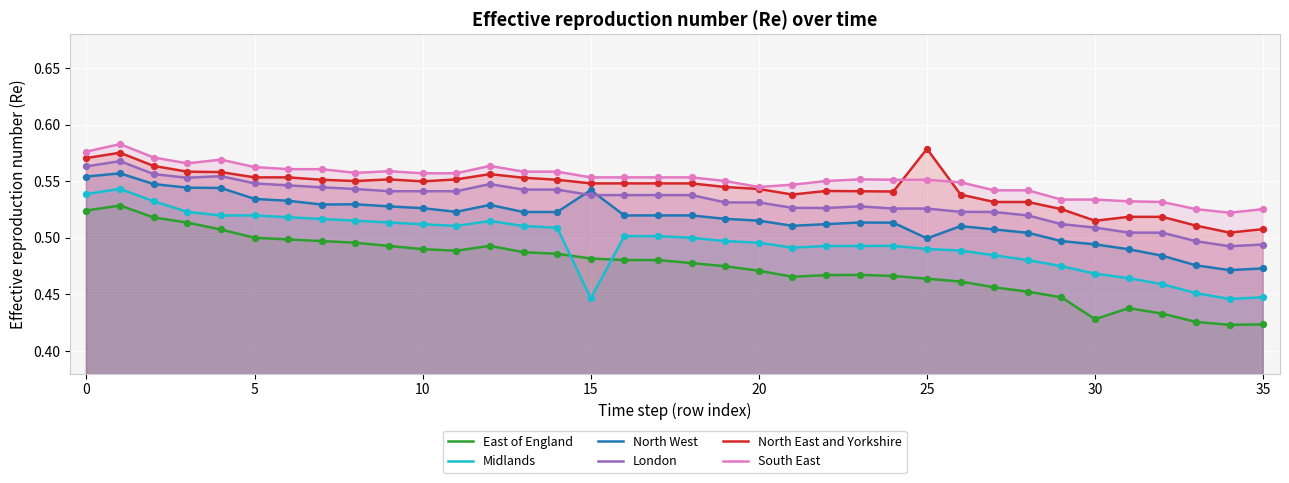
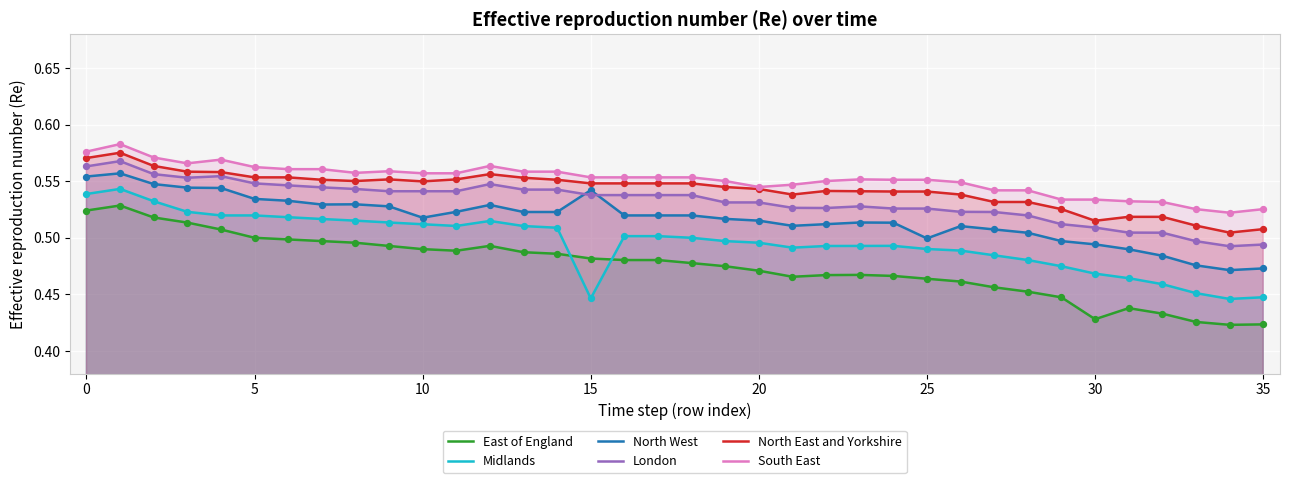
North West, 10: 0.526 -> 0.518
North East and Yorkshire, 25: 0.579 -> 0.541
